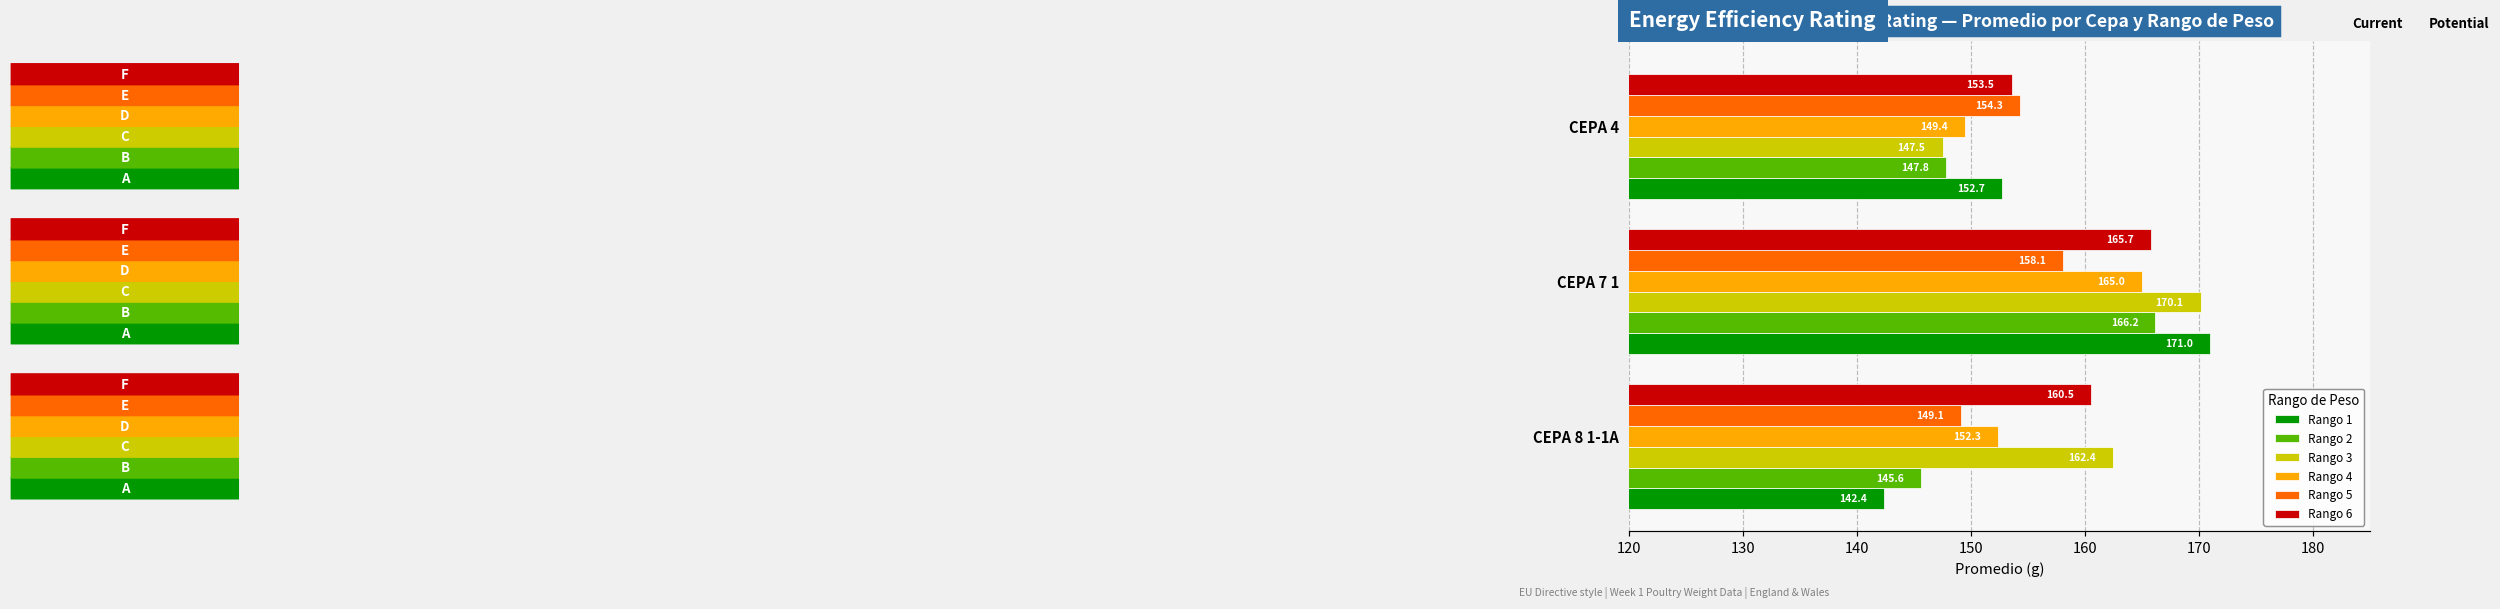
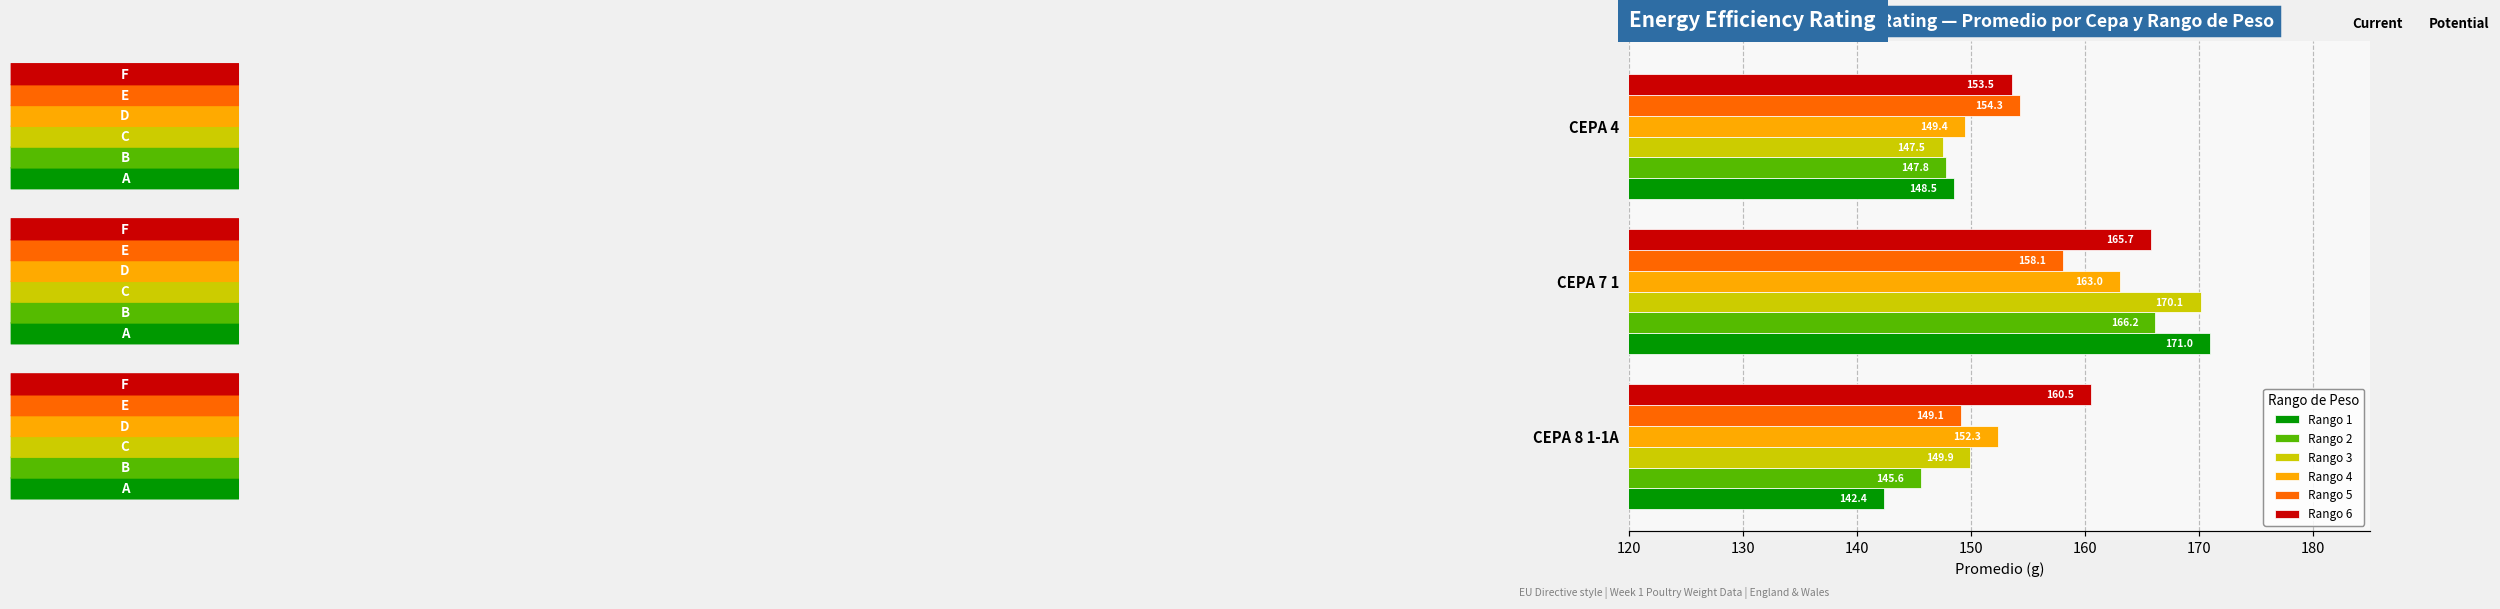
Rango 1, CEPA 4: 152.7 -> 148.5
Rango 4, CEPA 7 1: 165.0 -> 163.0
Rango 3, CEPA 8 1-1A: 162.4 -> 149.9
